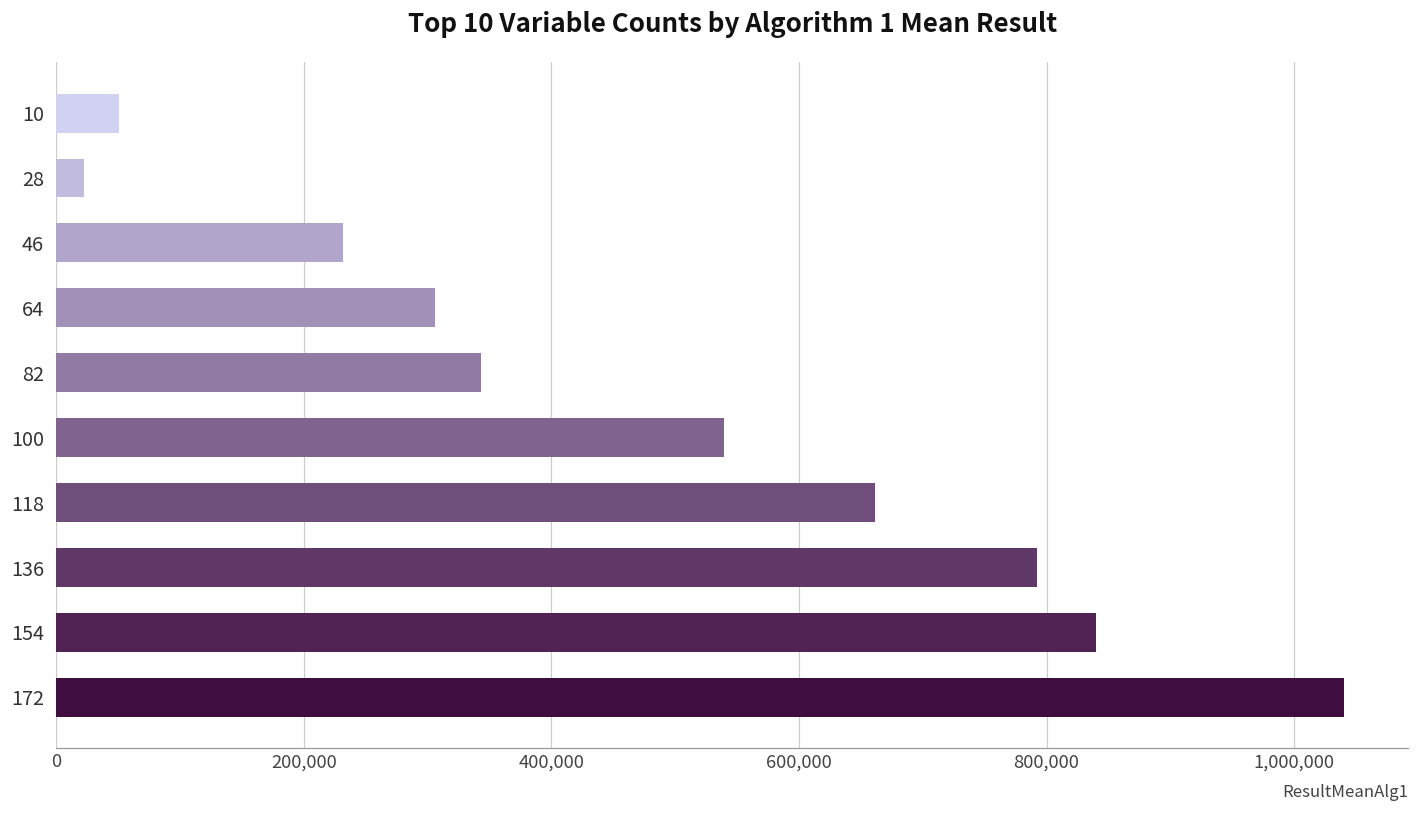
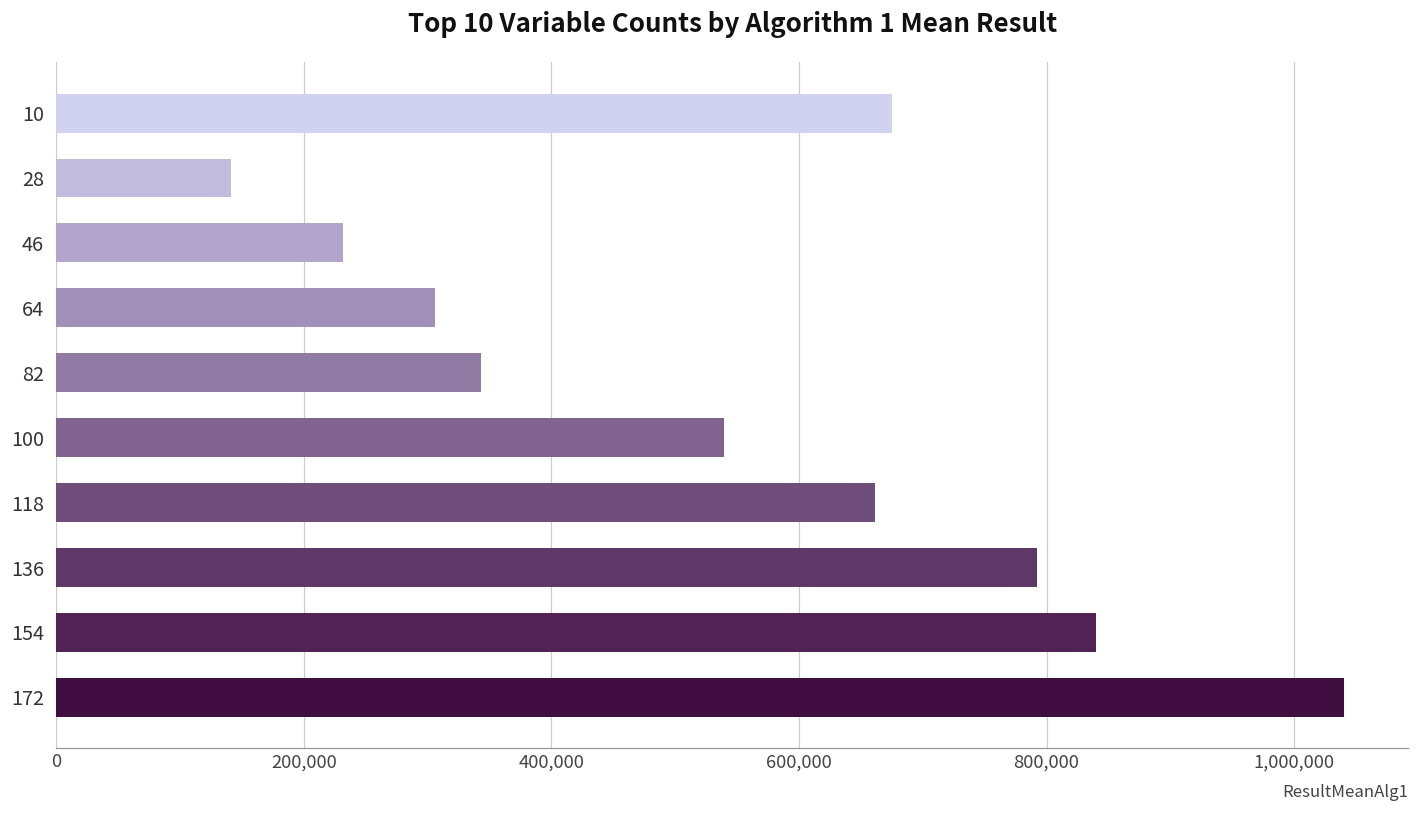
10: 51,000 -> 675,000
28: 22,000 -> 141,000
